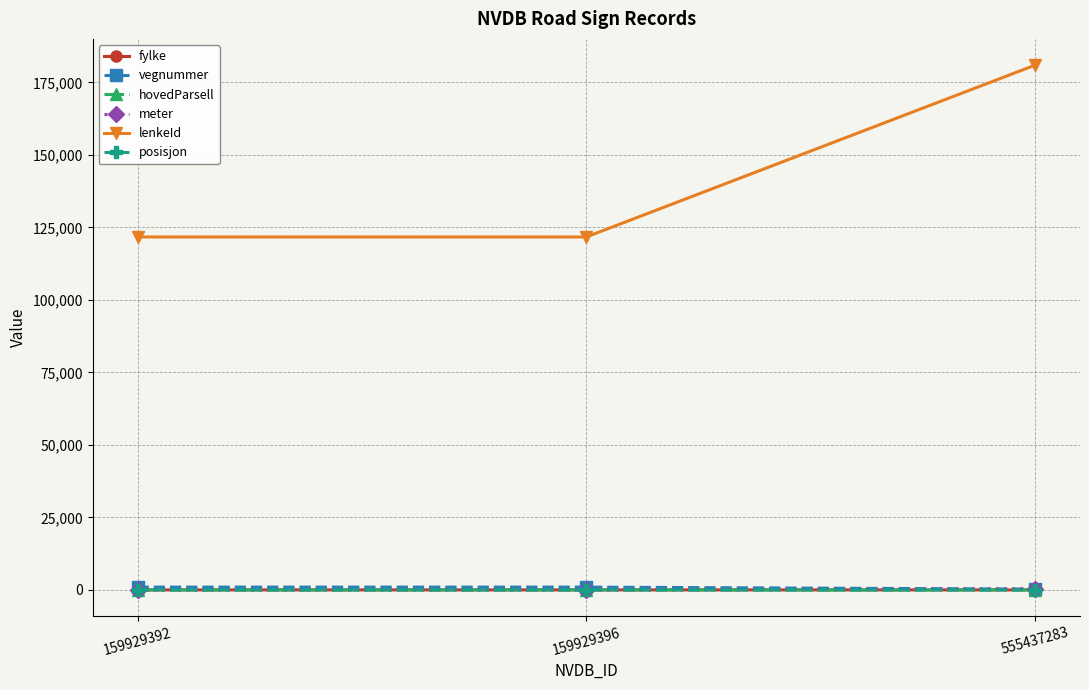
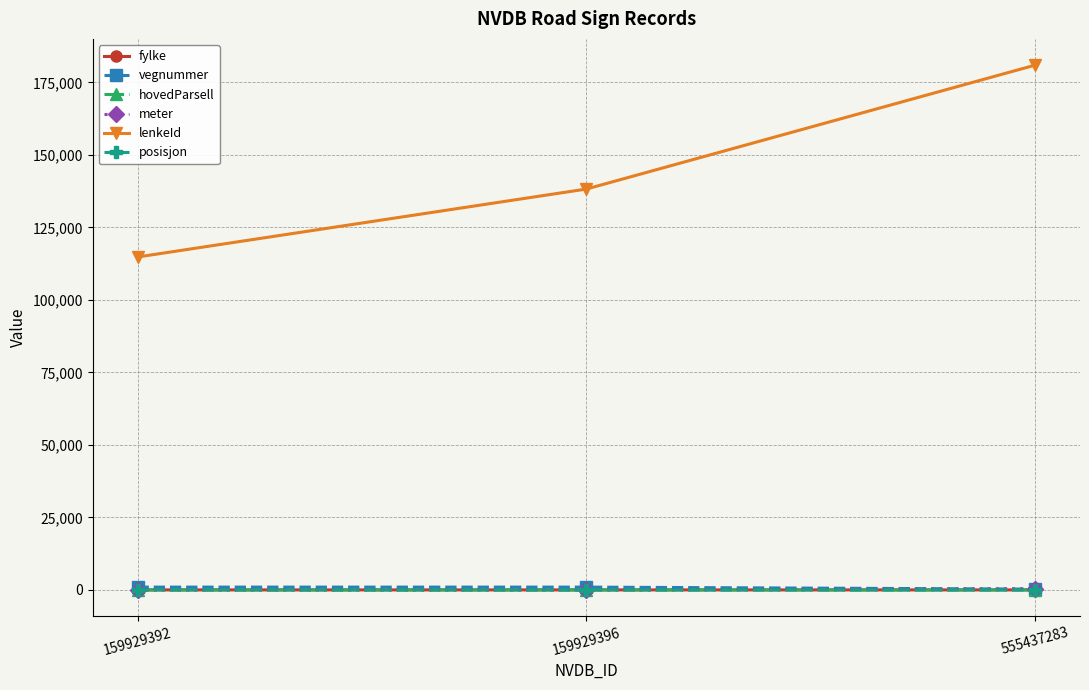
lenkeId, 159929392: 122,000 -> 115,000
lenkeId, 159929396: 122,000 -> 138,000
